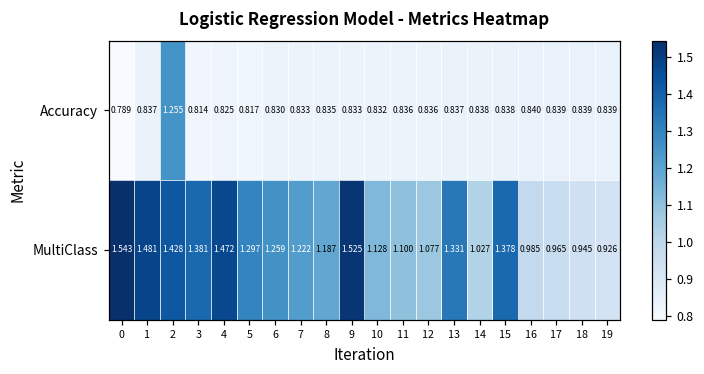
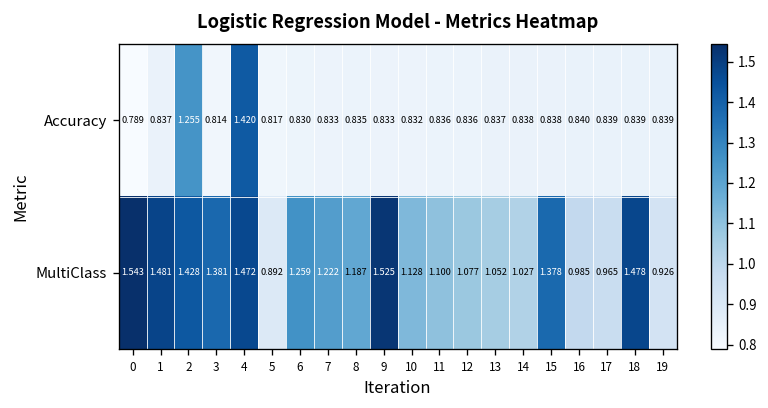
Accuracy, 4: 0.825 -> 1.420
MultiClass, 5: 1.297 -> 0.892
MultiClass, 13: 1.331 -> 1.052
MultiClass, 18: 0.945 -> 1.478
